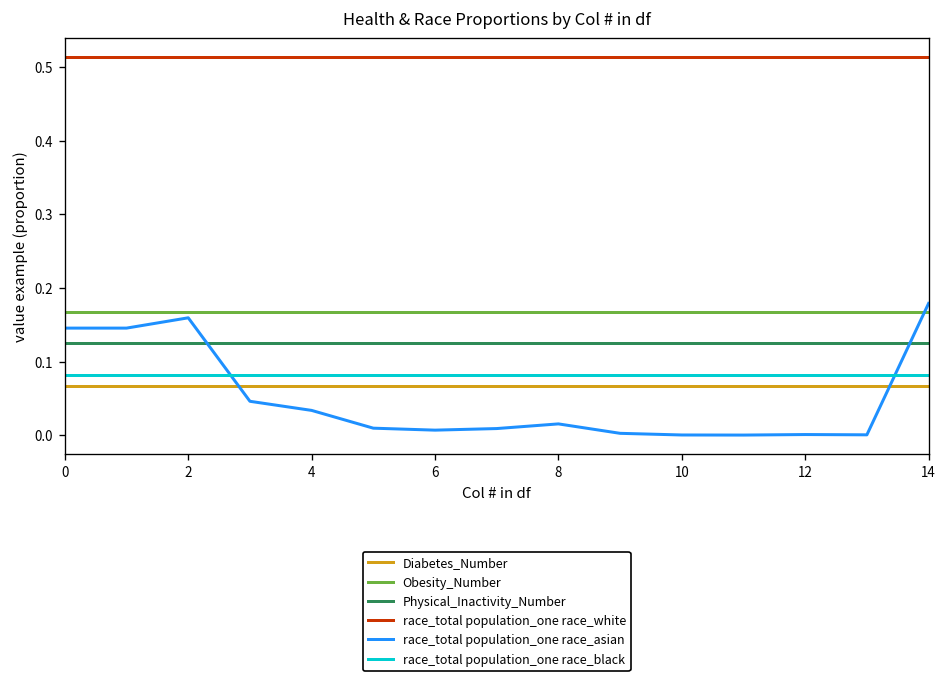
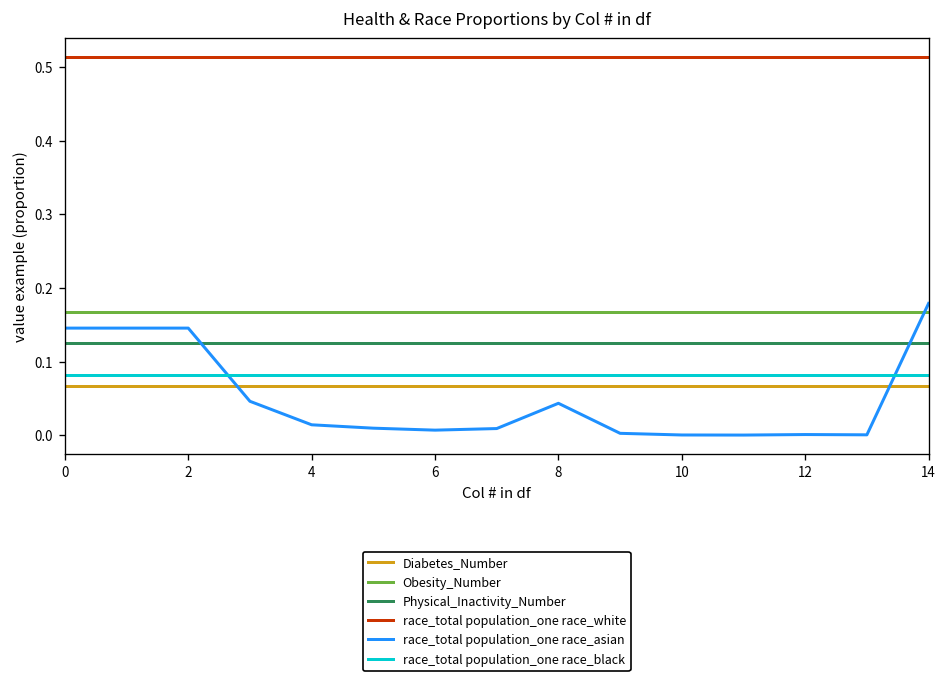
race_total population_one race_asian, 2: 0.16 -> 0.15
race_total population_one race_asian, 4: 0.03 -> 0.01
race_total population_one race_asian, 8: 0.02 -> 0.04
